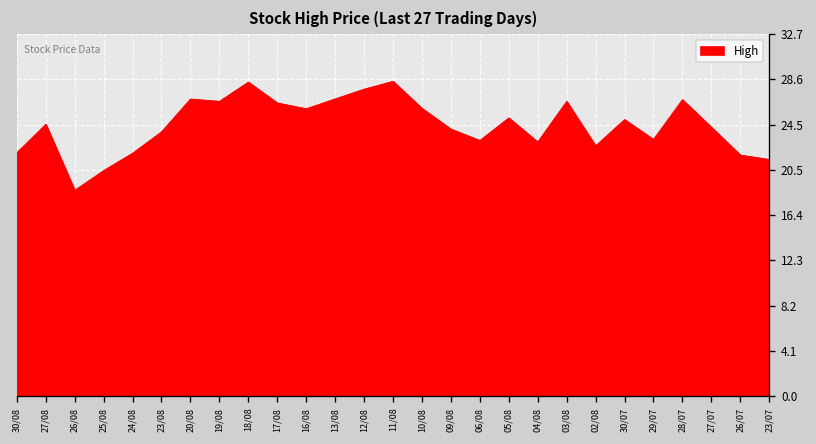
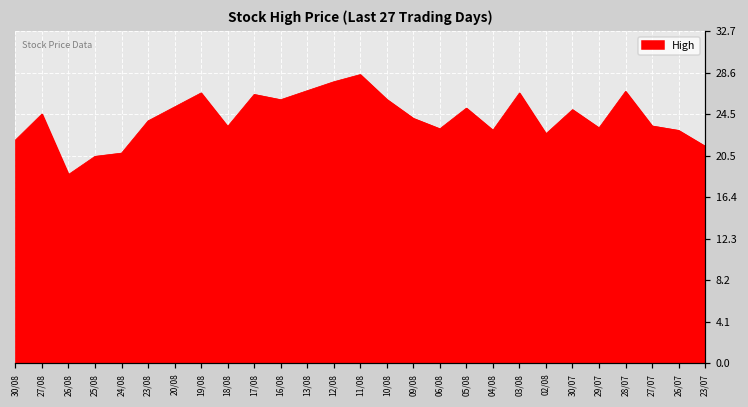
24/08: 22 -> 21
20/08: 27 -> 25
18/08: 28 -> 23
27/07: 24 -> 23
26/07: 22 -> 23
